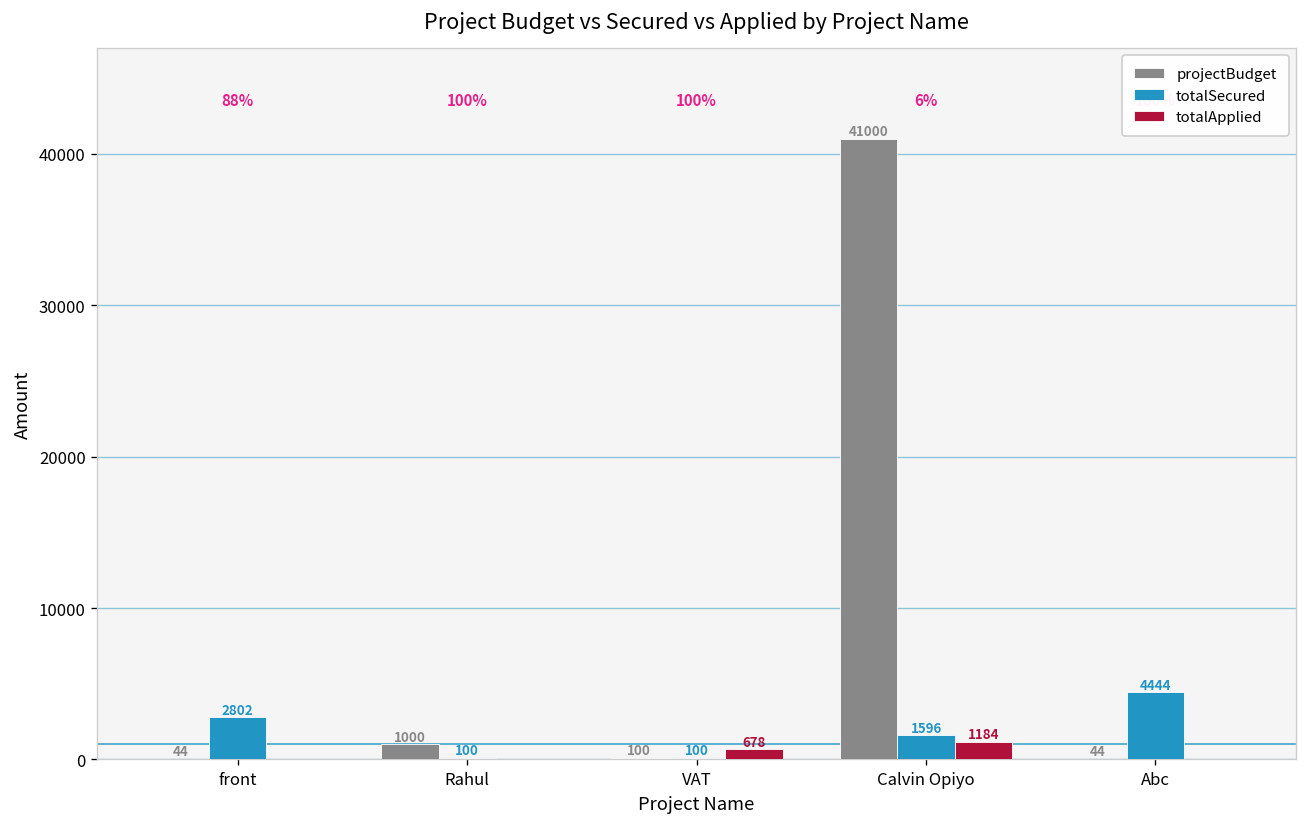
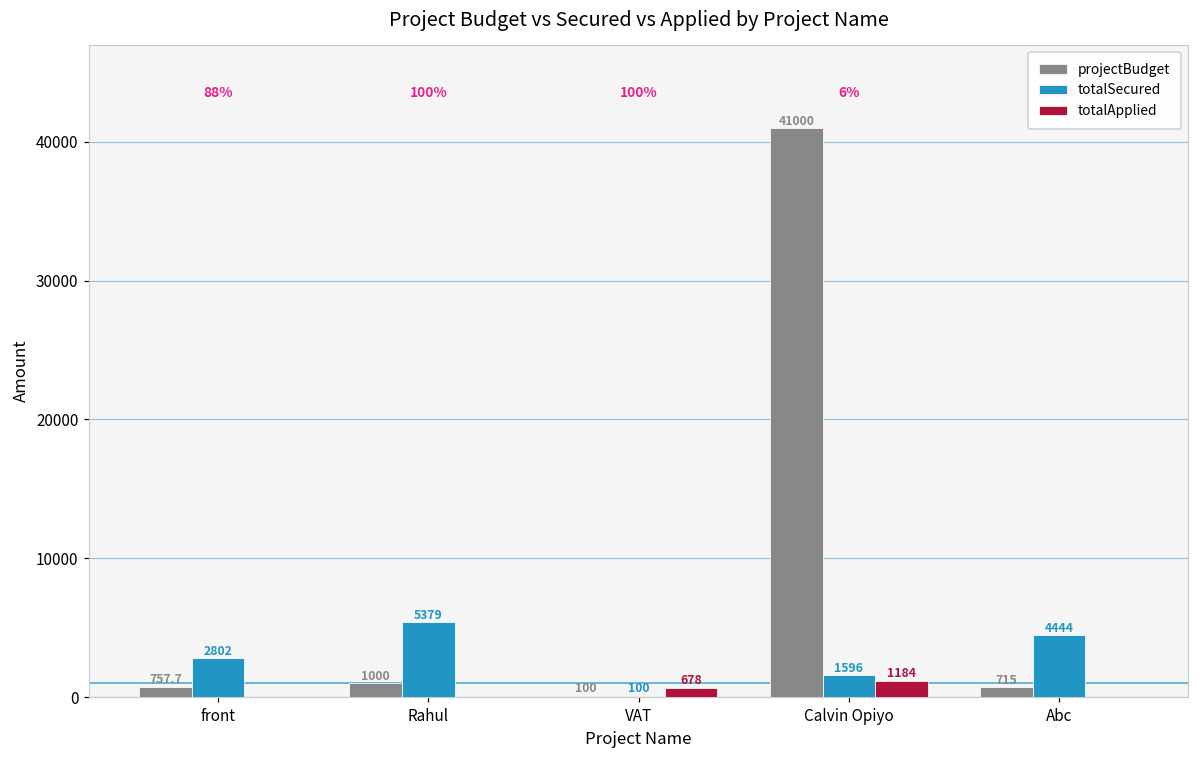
projectBudget, front: 44 -> 757.7
totalSecured, Rahul: 100 -> 5379
projectBudget, Abc: 44 -> 715
